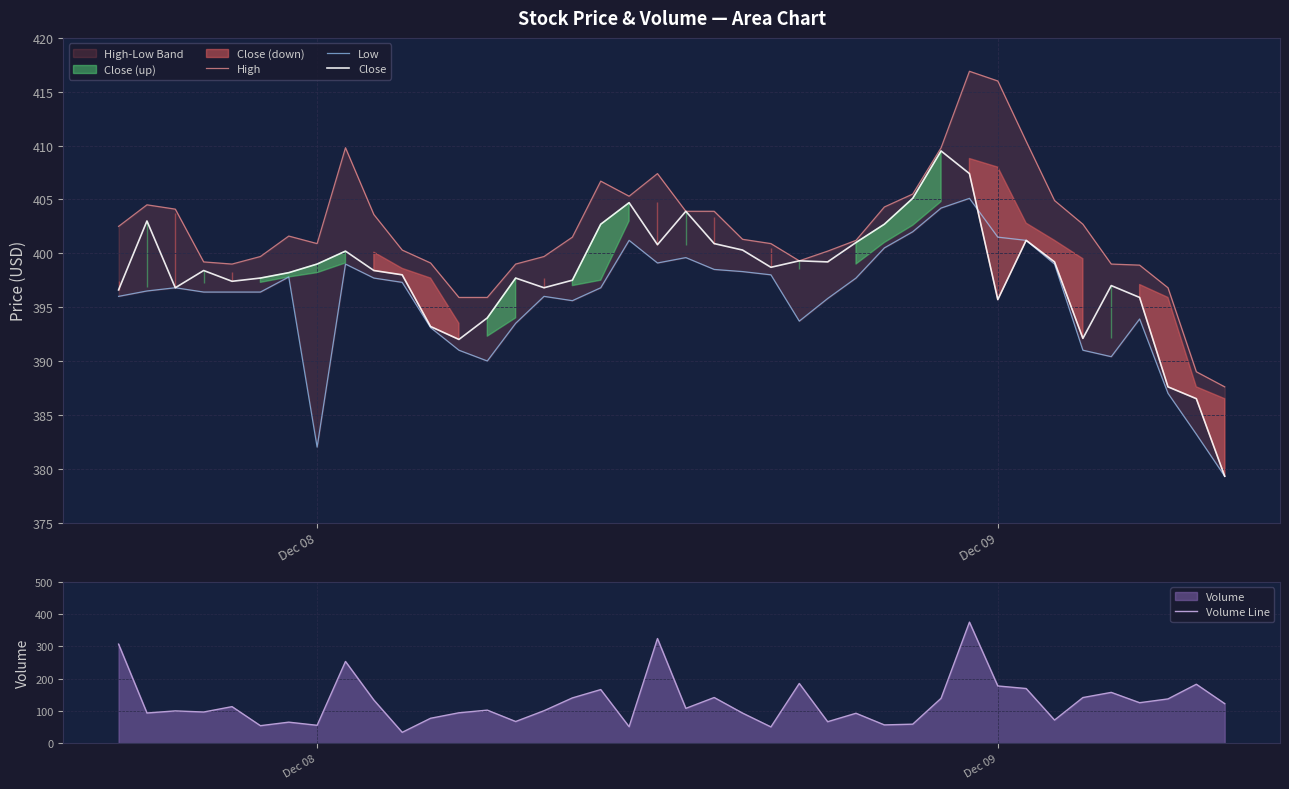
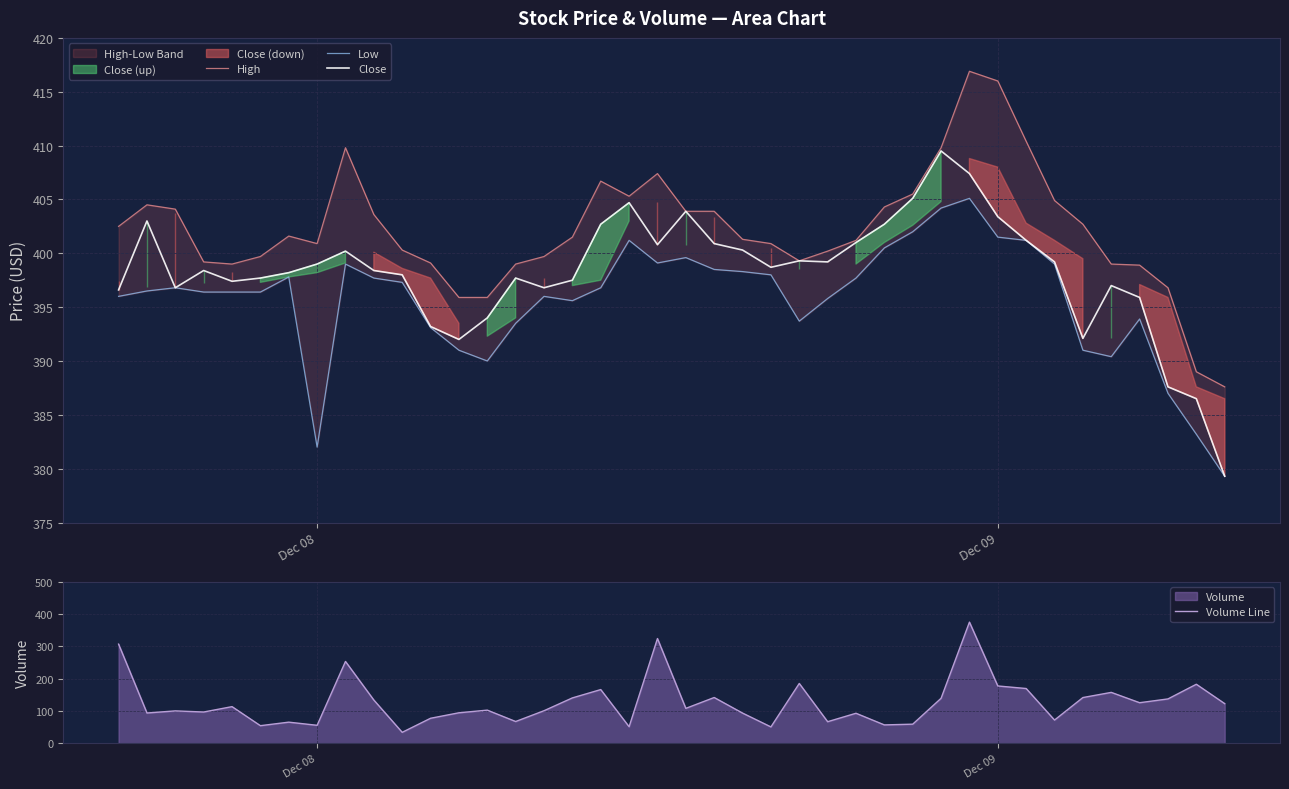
Stock Price & Volume — Area Chart, Close, Dec 09: 395.7 -> 403.4
